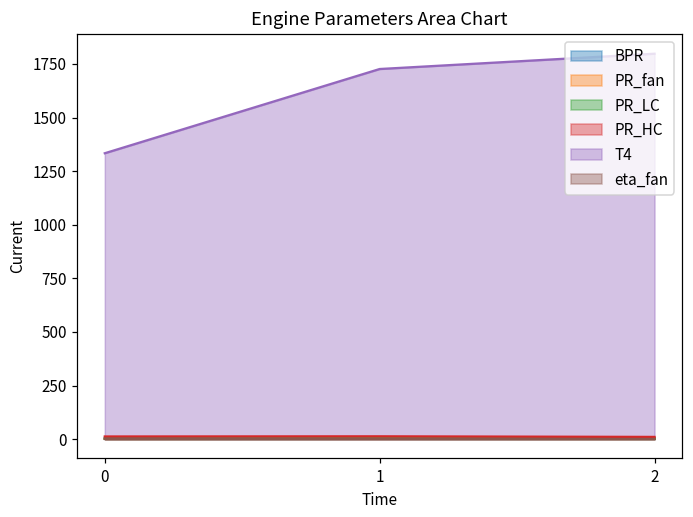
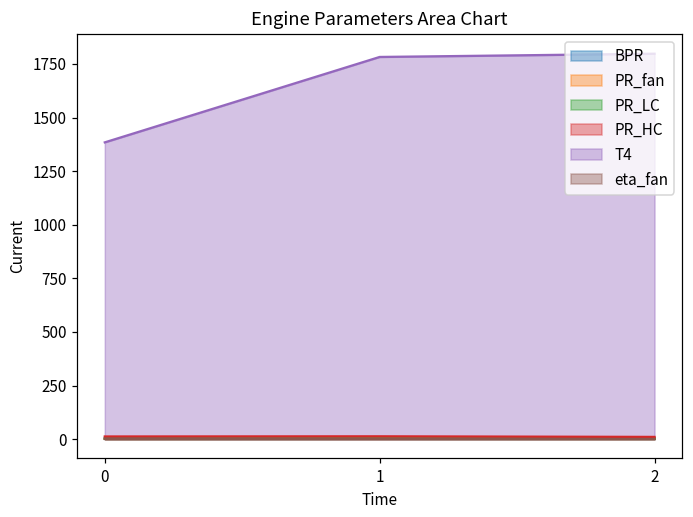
T4, 0: 1330 -> 1380
T4, 1: 1730 -> 1780
